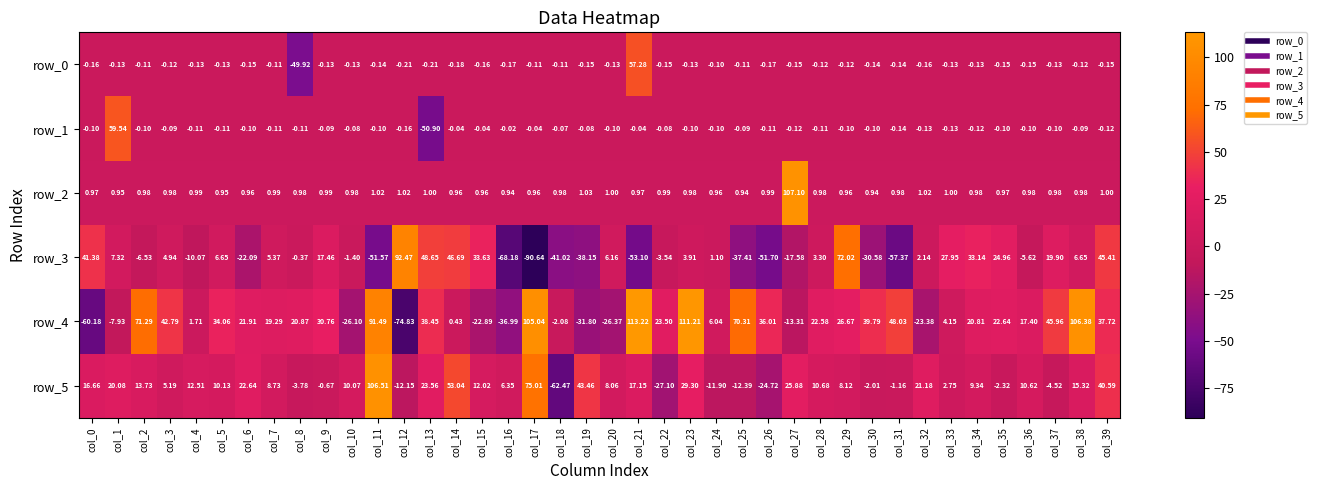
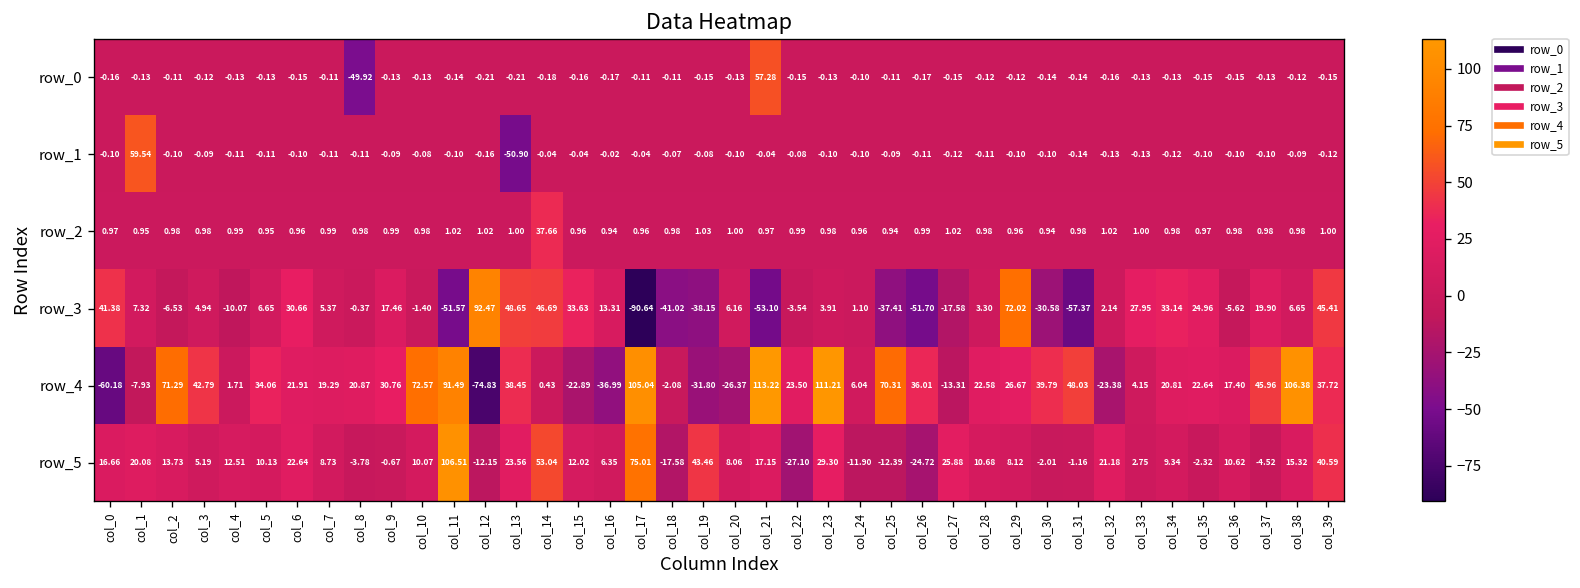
row_2, col_14: 0.96 -> 37.66
row_2, col_27: 107.10 -> 1.02
row_3, col_6: -22.09 -> 30.66
row_3, col_16: -68.18 -> 13.31
row_4, col_10: -26.10 -> 72.57
row_5, col_18: -62.47 -> -17.58
